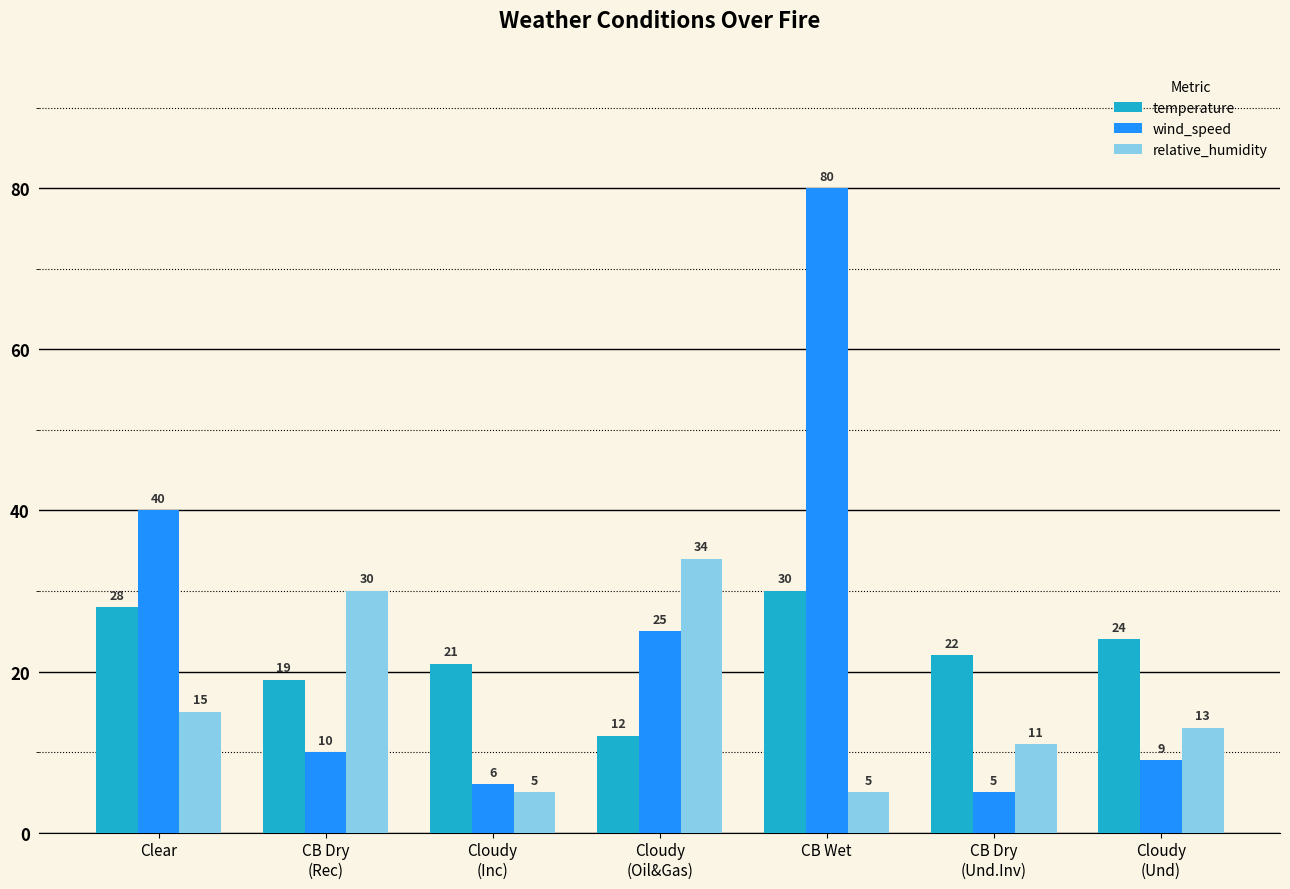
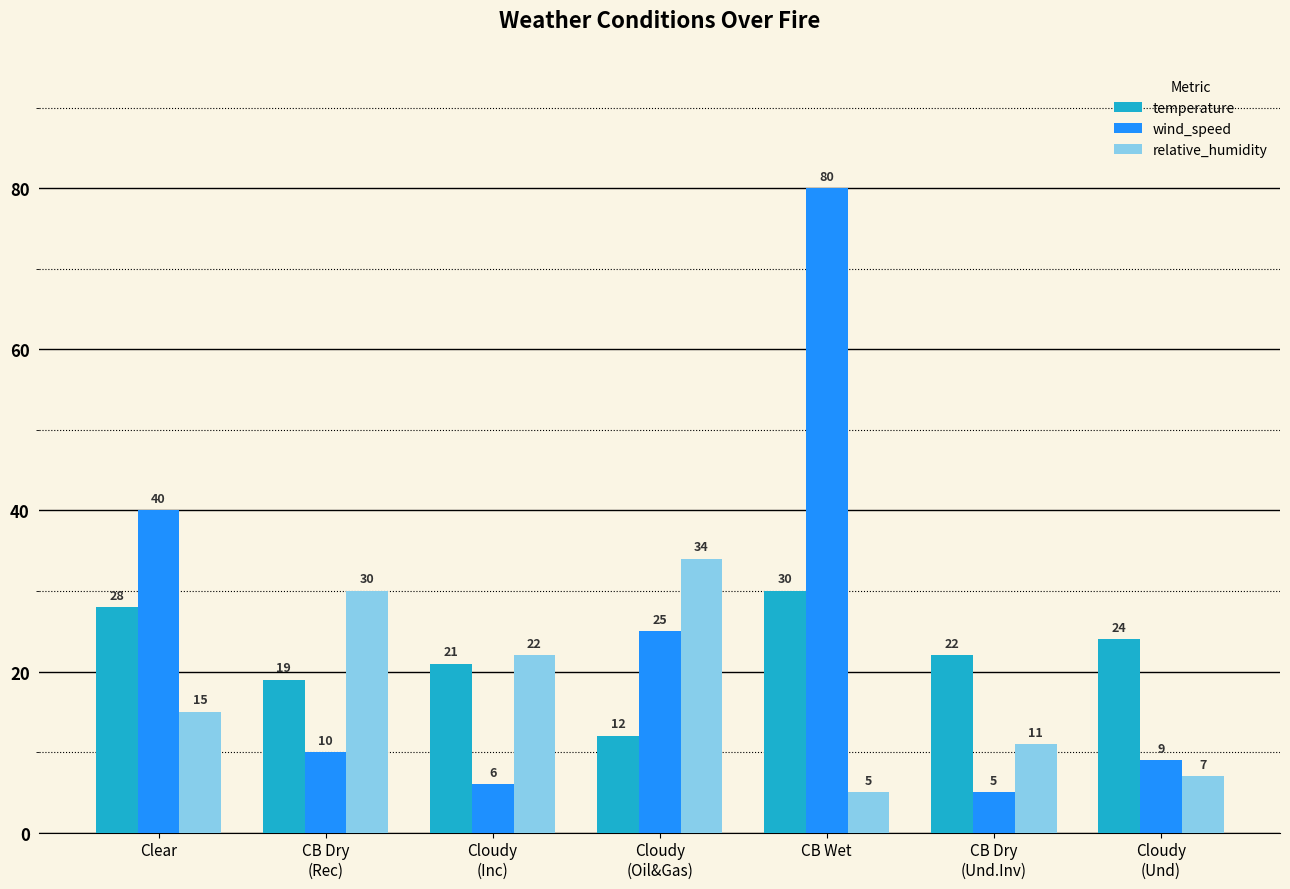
relative_humidity, Cloudy (Inc): 5 -> 22
relative_humidity, Cloudy (Und): 13 -> 7
